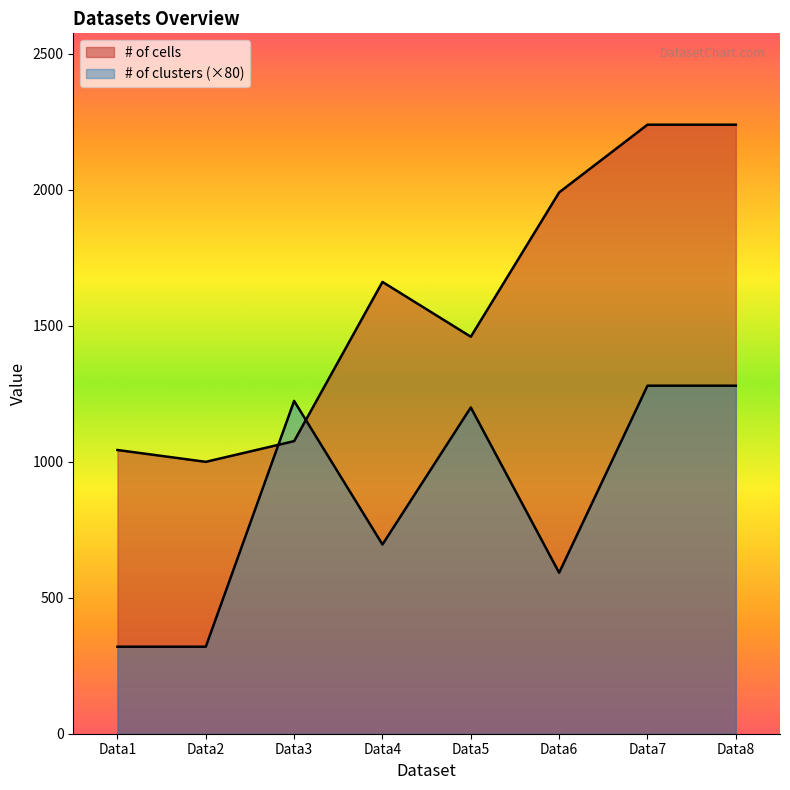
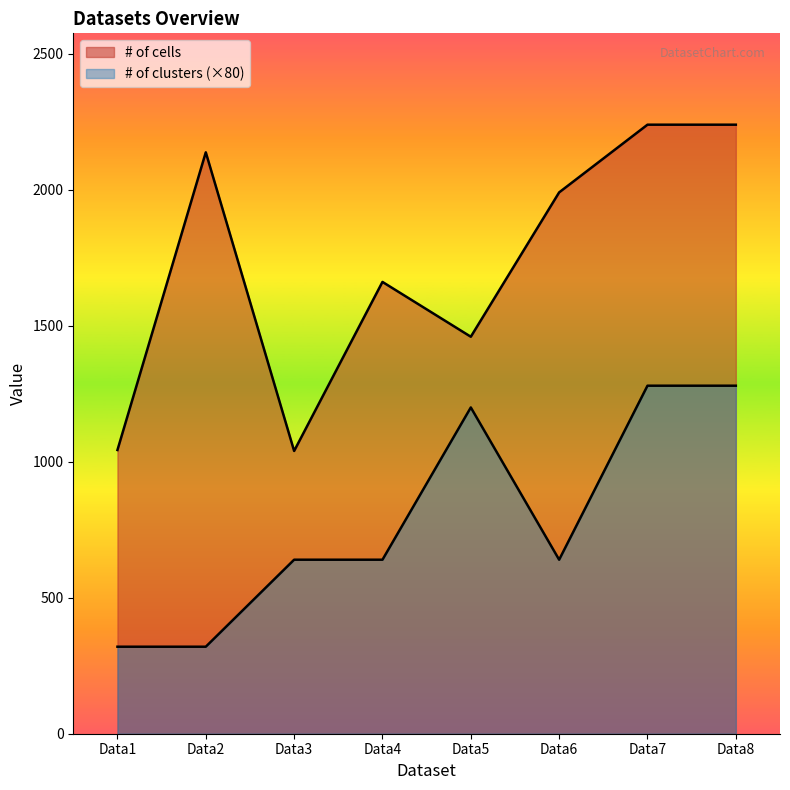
# of cells, Data2: 1000 -> 2140
# of cells, Data3: 1080 -> 1040
# of clusters (×80), Data3: 1220 -> 640
# of clusters (×80), Data4: 700 -> 640
# of clusters (×80), Data6: 590 -> 640
